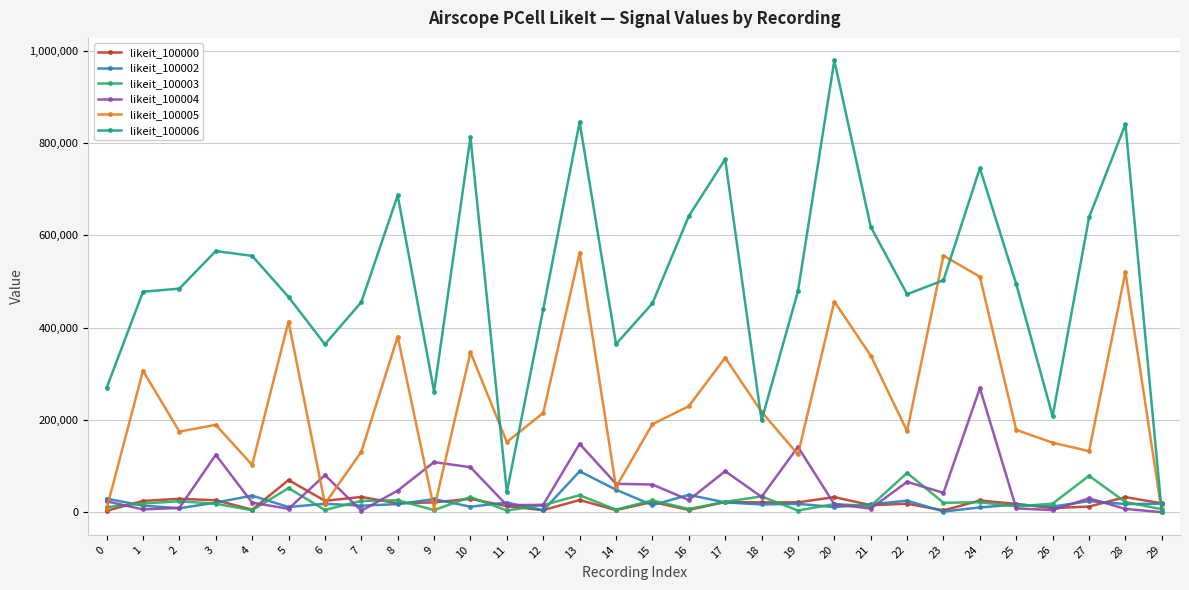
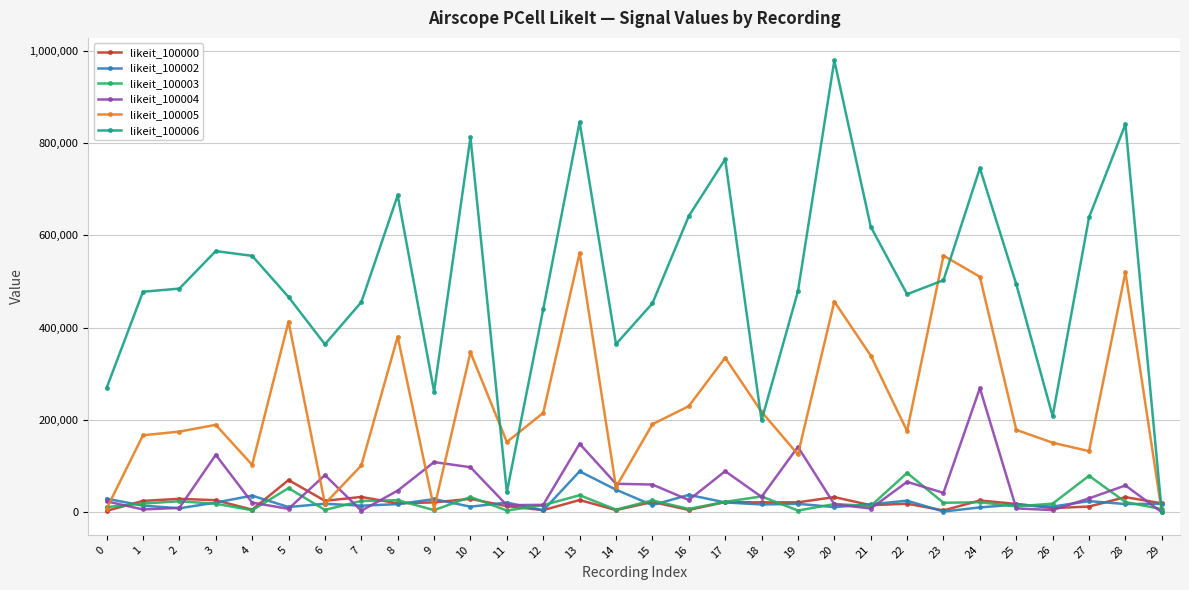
likeit_100005, 1: 310,000 -> 170,000
likeit_100005, 7: 130,000 -> 100,000
likeit_100004, 28: 10,000 -> 60,000
